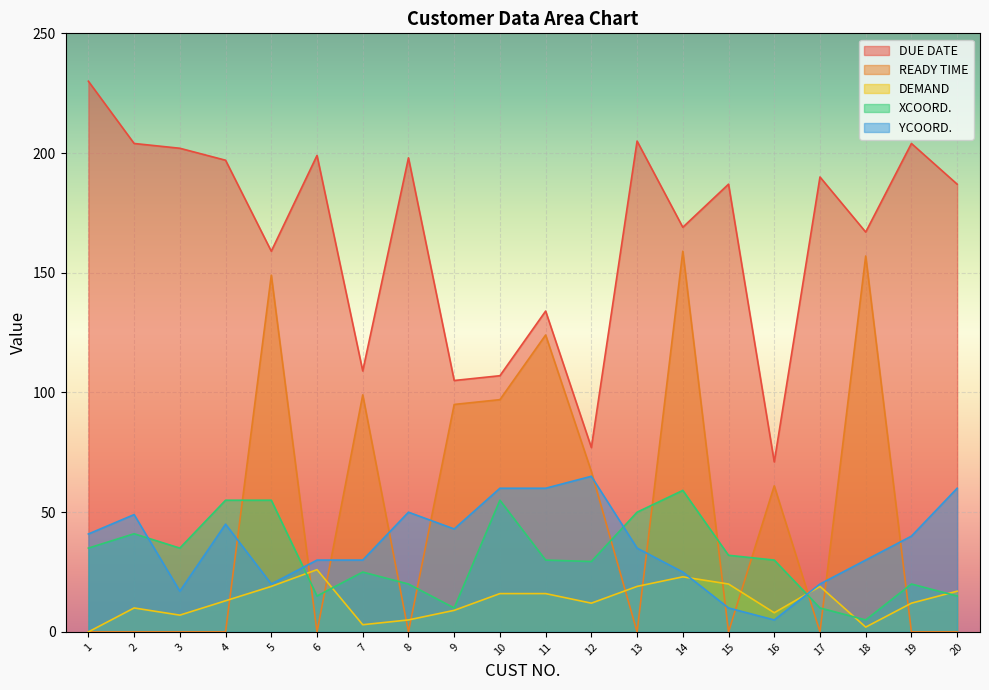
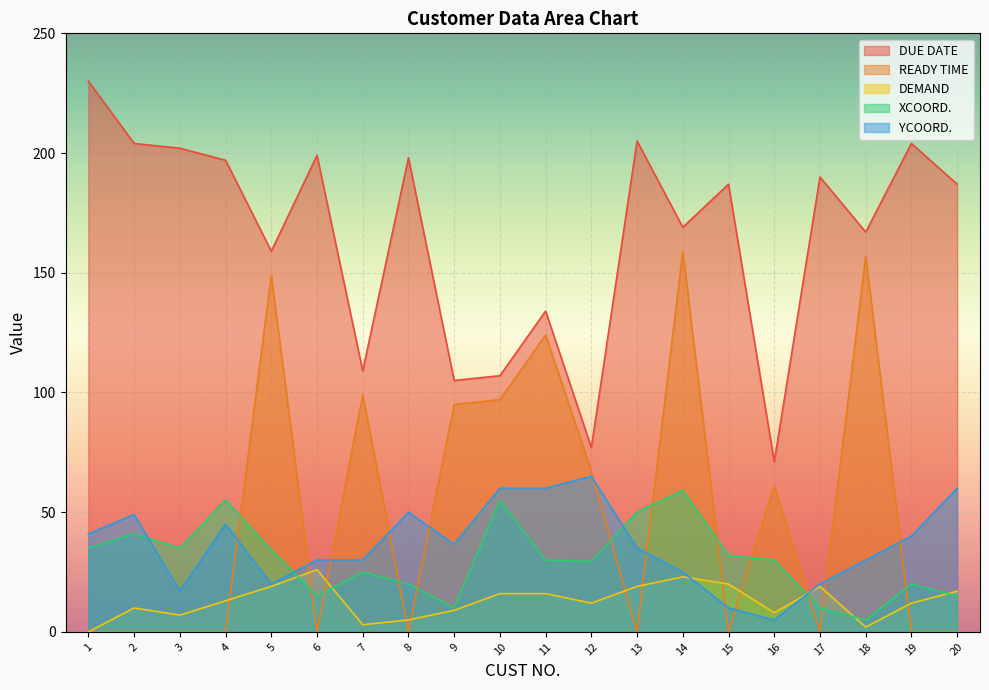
XCOORD., 5: 55 -> 34
YCOORD., 9: 43 -> 37
